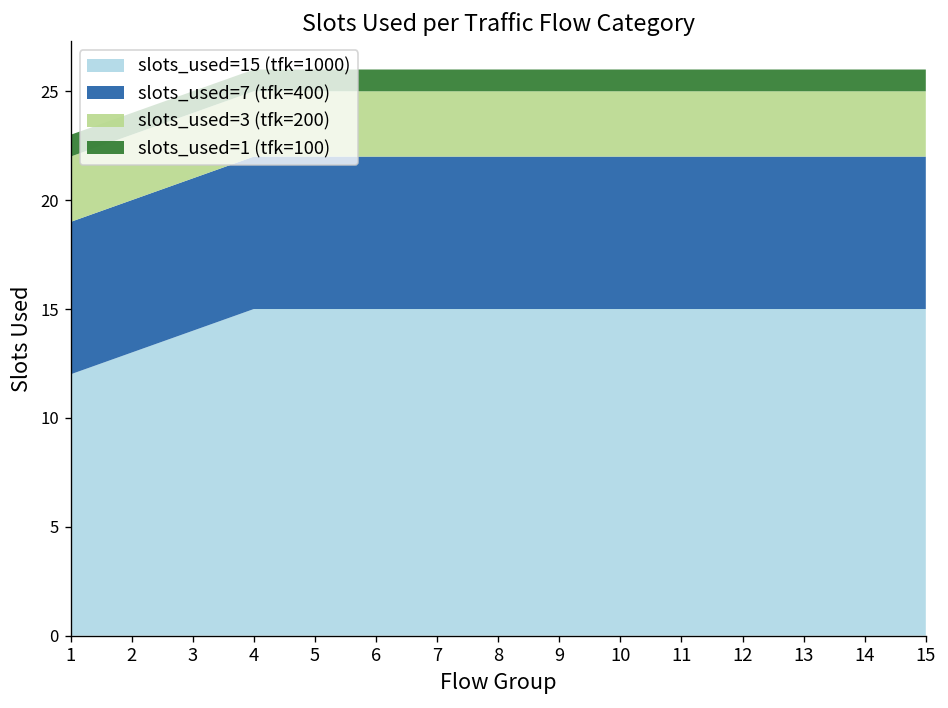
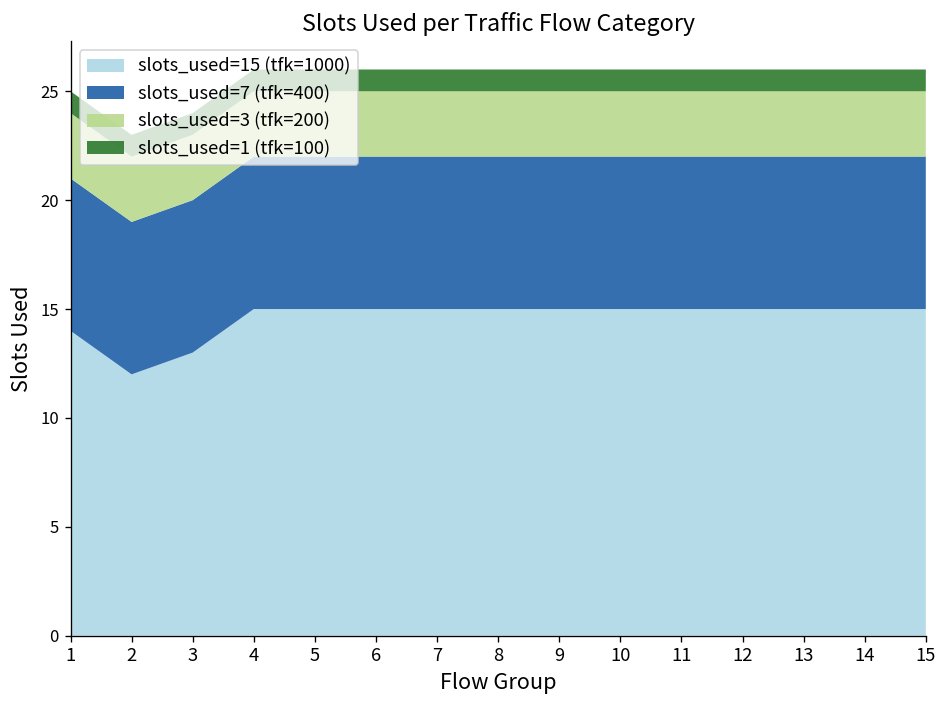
slots_used=15 (tfk=1000), 1: 12 -> 14
slots_used=15 (tfk=1000), 2: 13 -> 12
slots_used=15 (tfk=1000), 3: 14 -> 13
